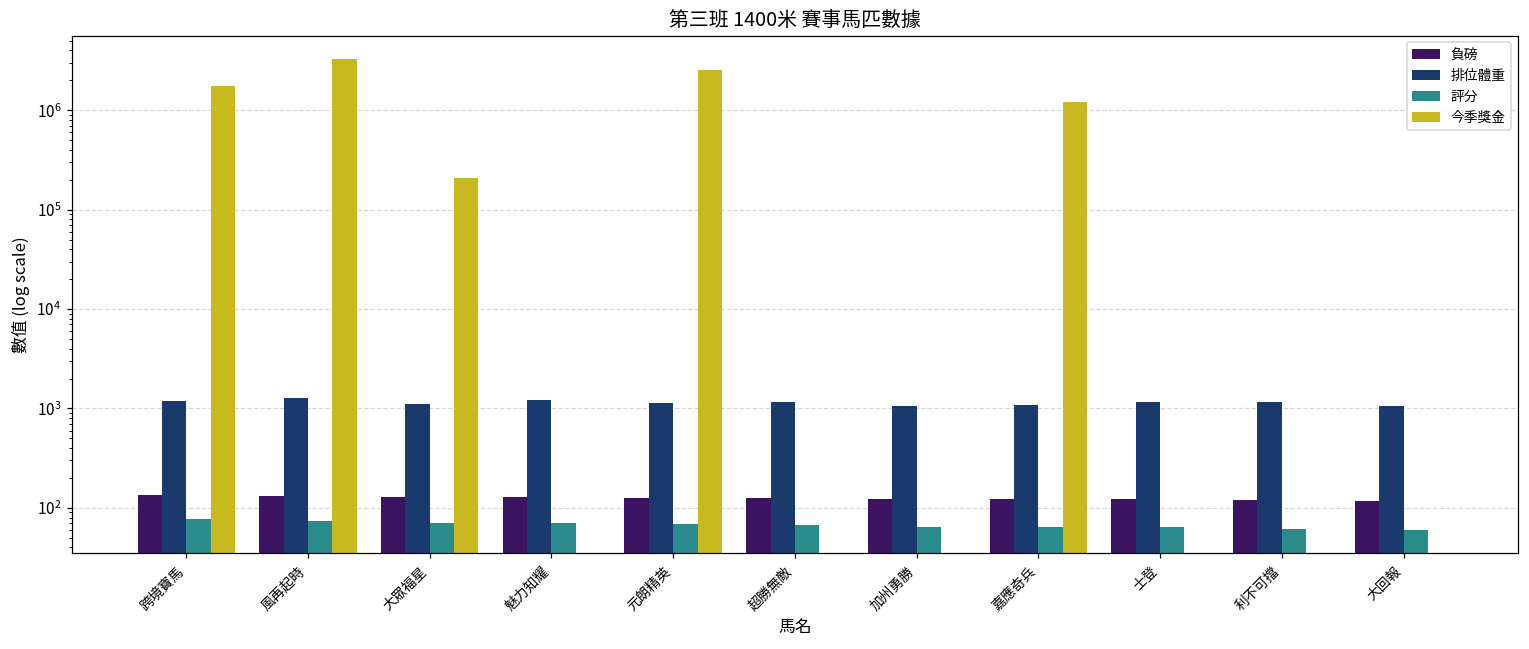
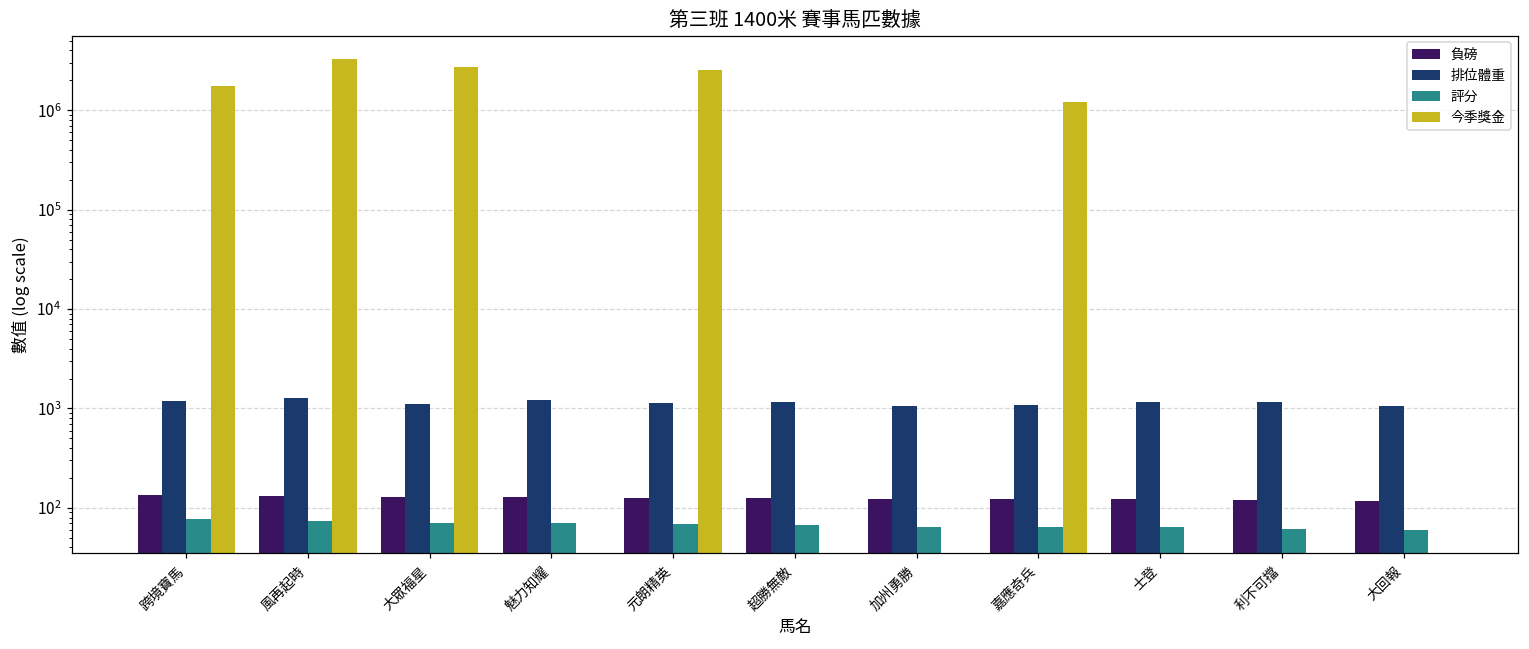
今季獎金, 大眾福星: 210000 -> 2700000
